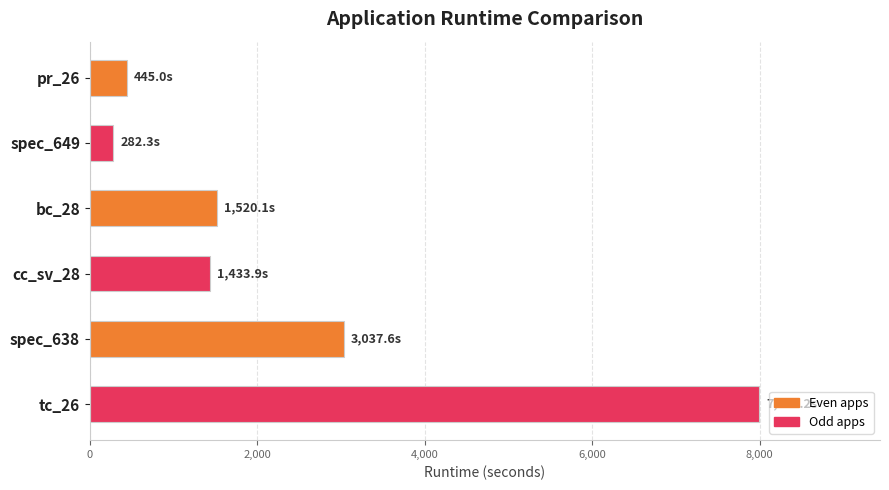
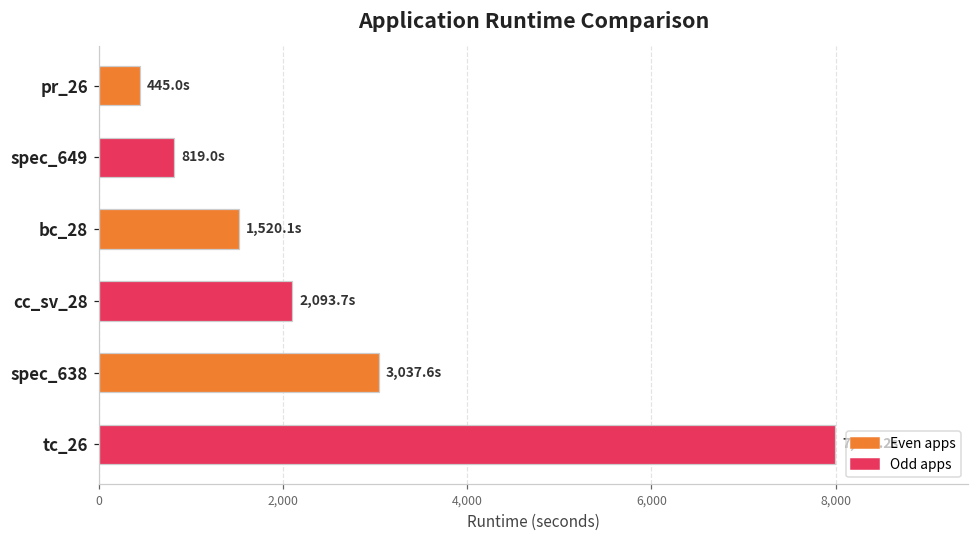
spec_649: 282.3s -> 819.0s
cc_sv_28: 1,433.9s -> 2,093.7s
